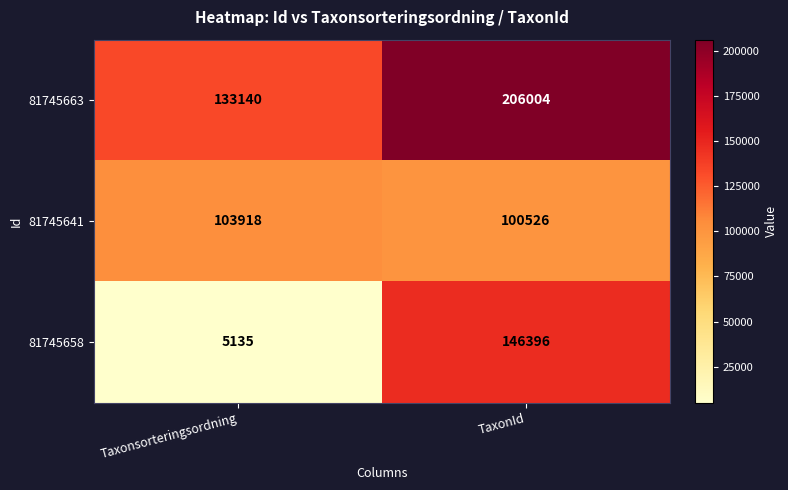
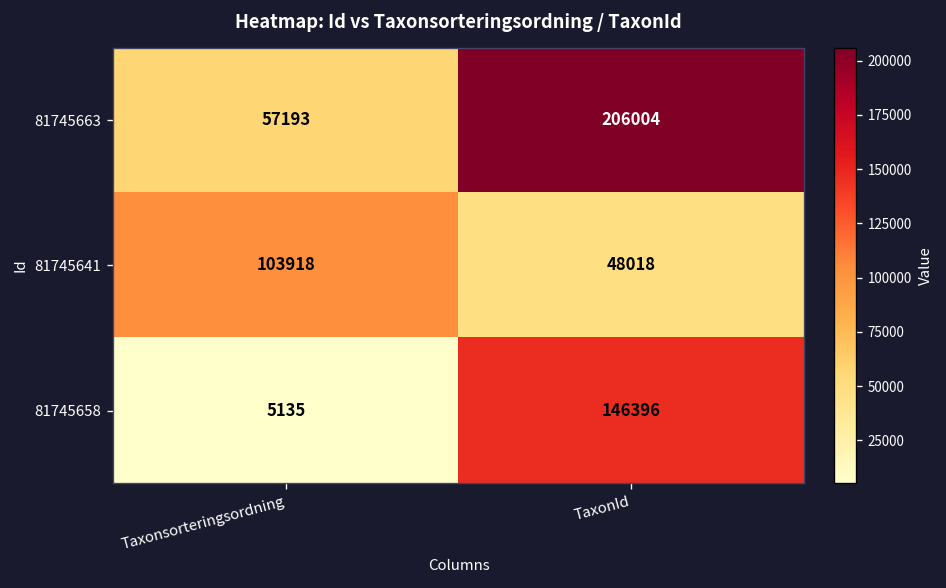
81745663, Taxonsorteringsordning: 133140 -> 57193
81745641, TaxonId: 100526 -> 48018
